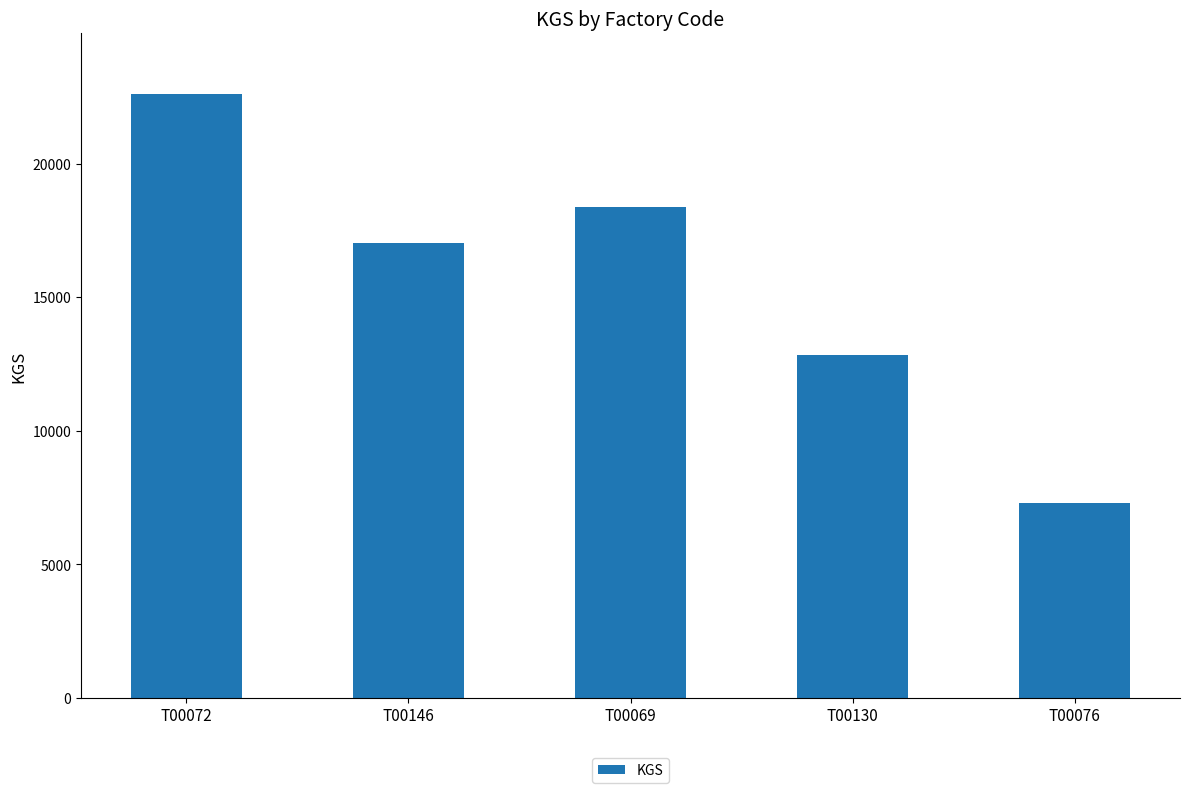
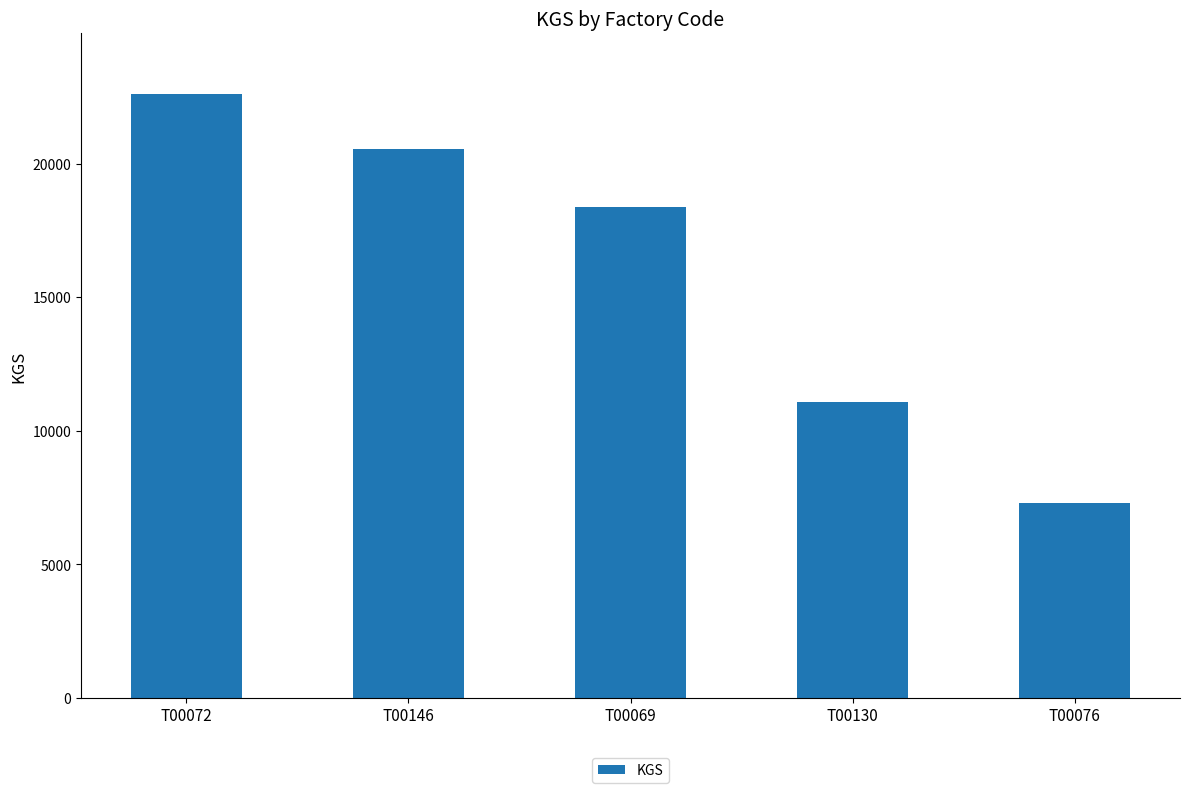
T00146: 17000 -> 20500
T00130: 12800 -> 11100
